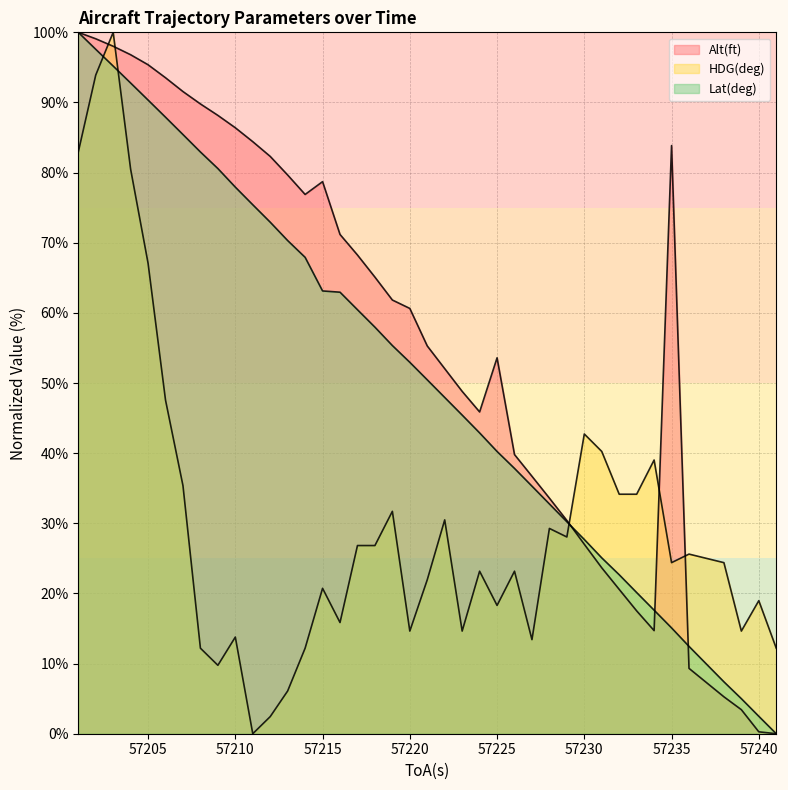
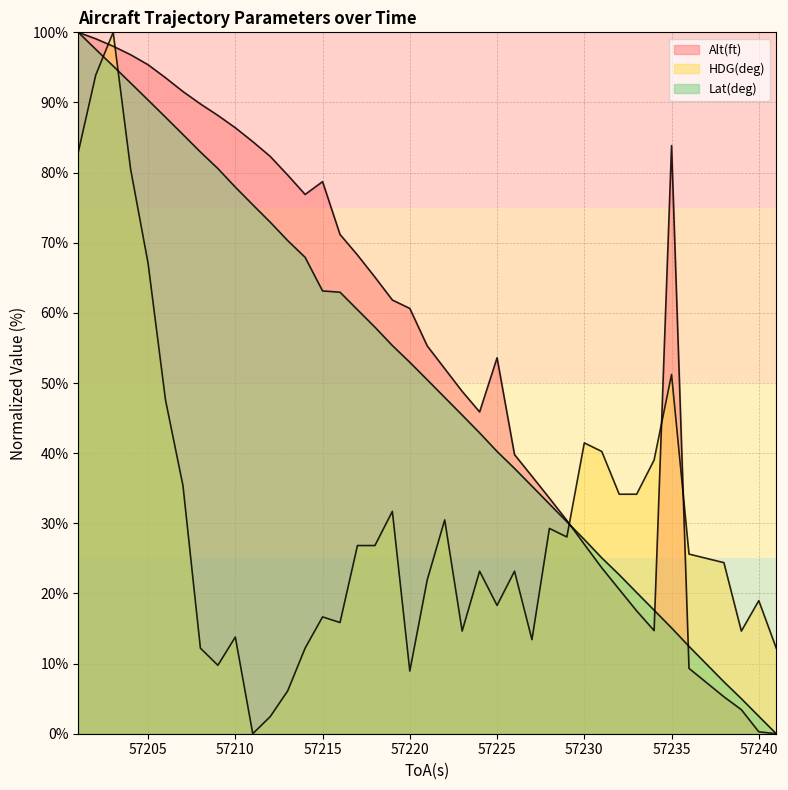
HDG(deg), 57215: 21% -> 17%
HDG(deg), 57220: 15% -> 9%
HDG(deg), 57230: 43% -> 41%
HDG(deg), 57235: 24% -> 51%
